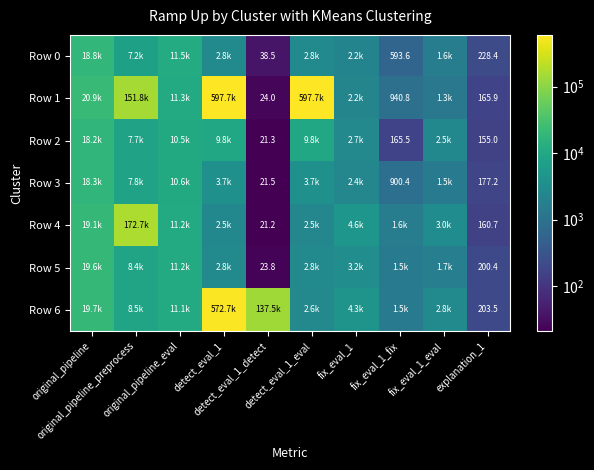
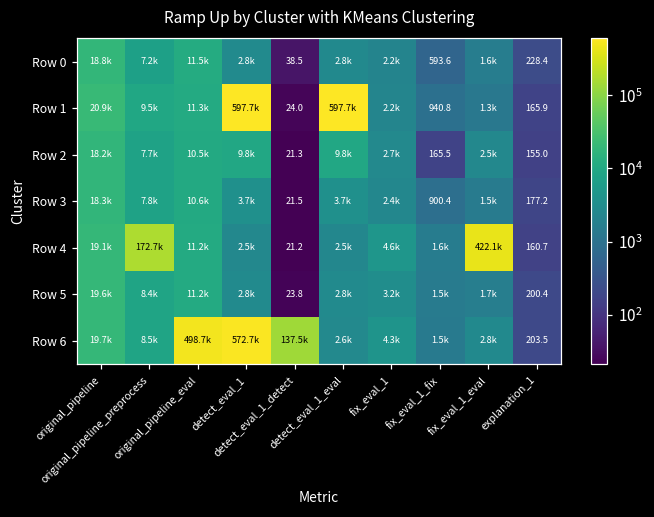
Row 1, original_pipeline_preprocess: 151.8k -> 9.5k
Row 4, fix_eval_1_eval: 3.0k -> 422.1k
Row 6, original_pipeline_eval: 11.1k -> 498.7k
